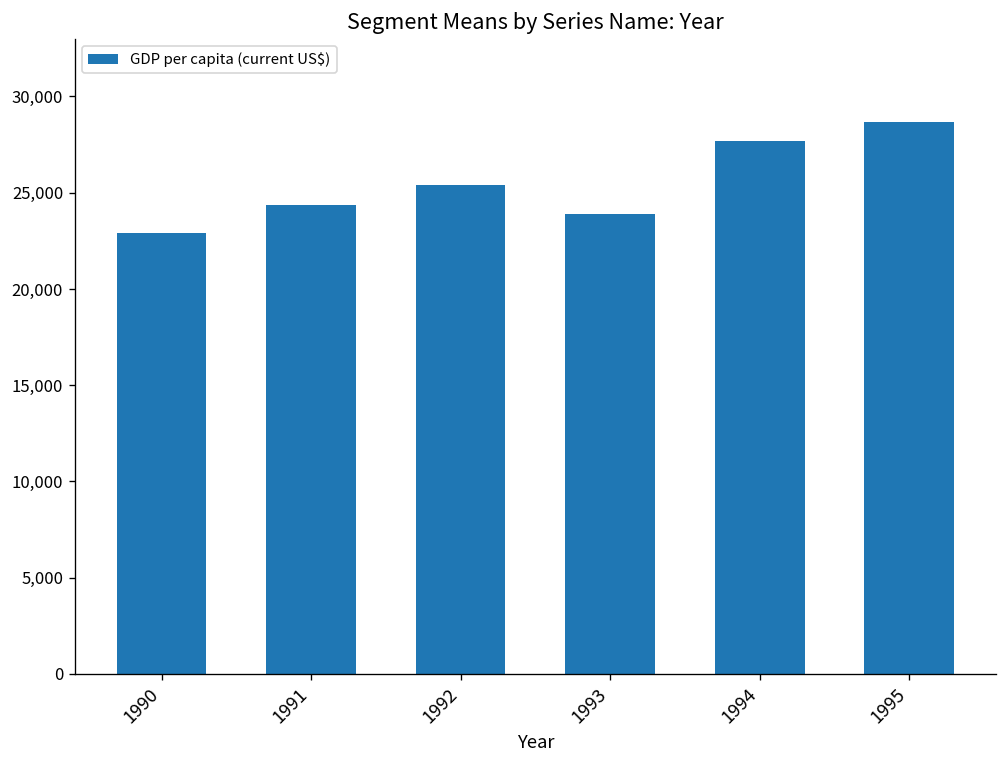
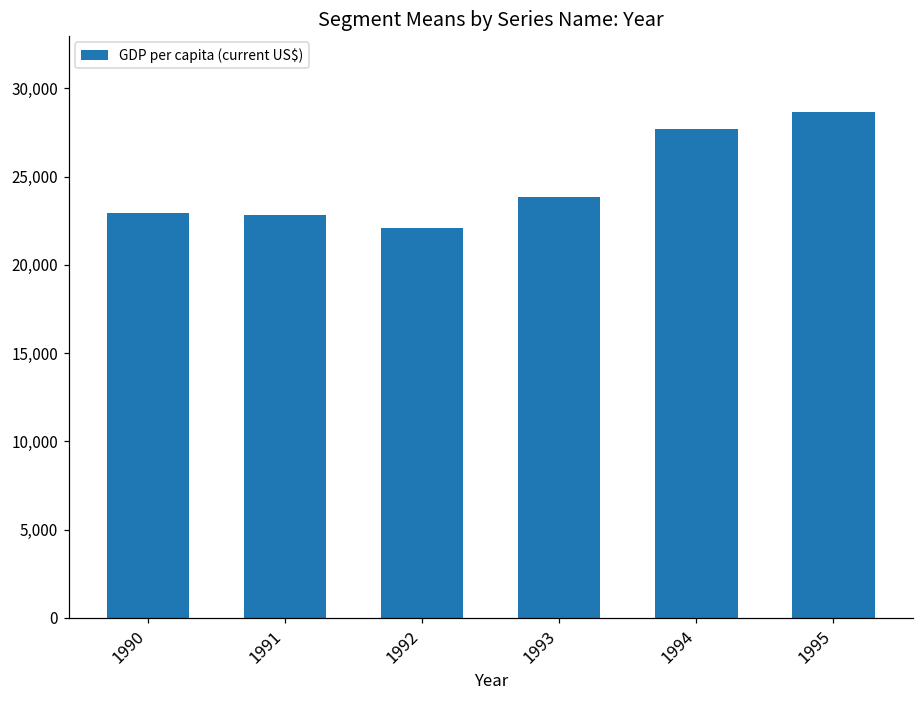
1991: 24,300 -> 22,800
1992: 25,400 -> 22,100
